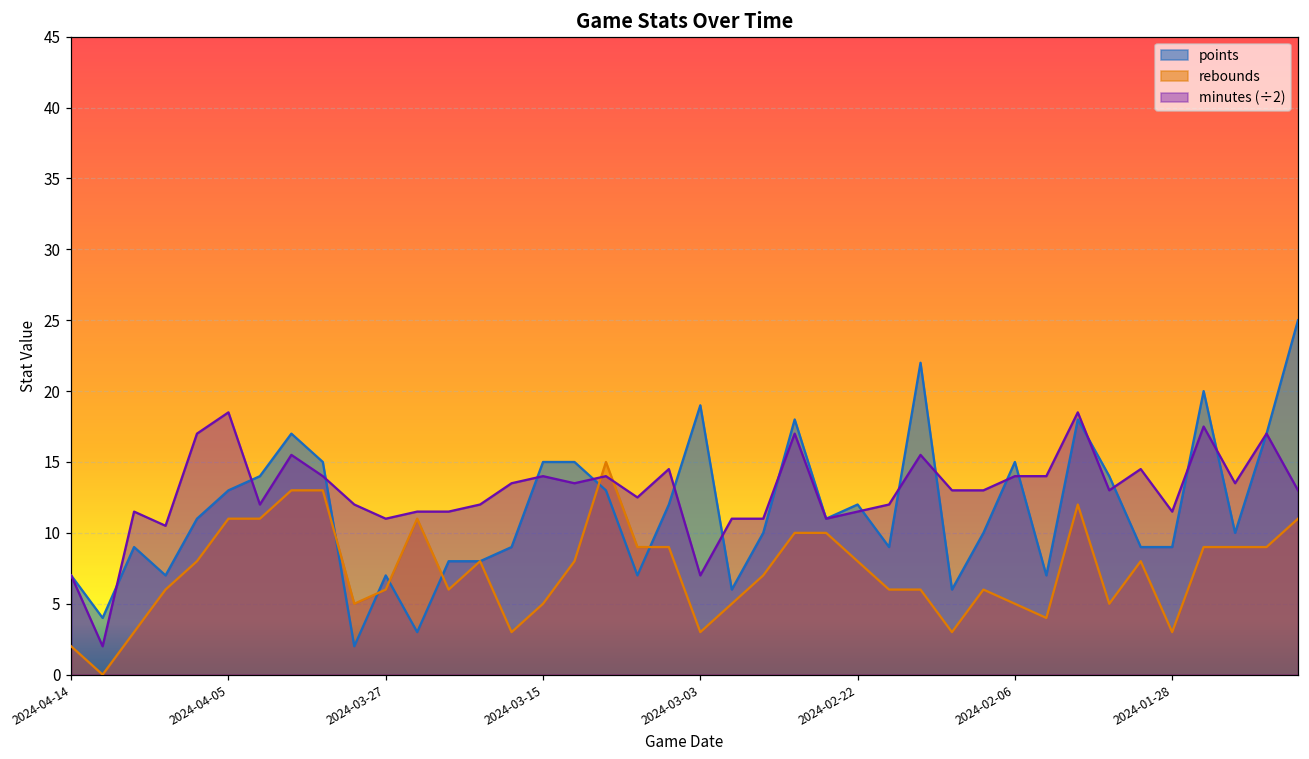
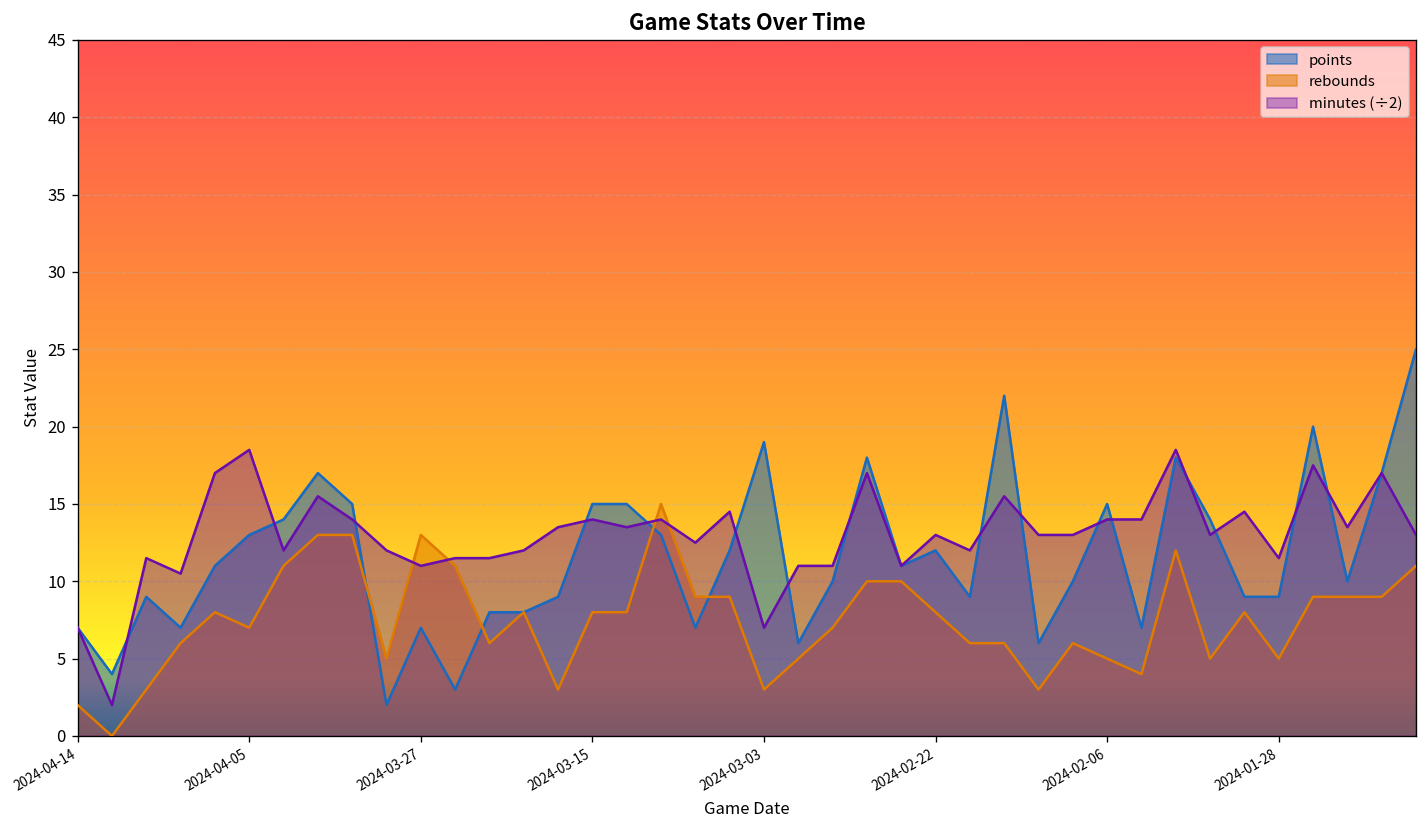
rebounds, 2024-04-05: 11 -> 7
rebounds, 2024-03-27: 6 -> 13
rebounds, 2024-03-15: 5 -> 8
minutes (÷2), 2024-02-22: 11.5 -> 13.0
rebounds, 2024-01-28: 3 -> 5
